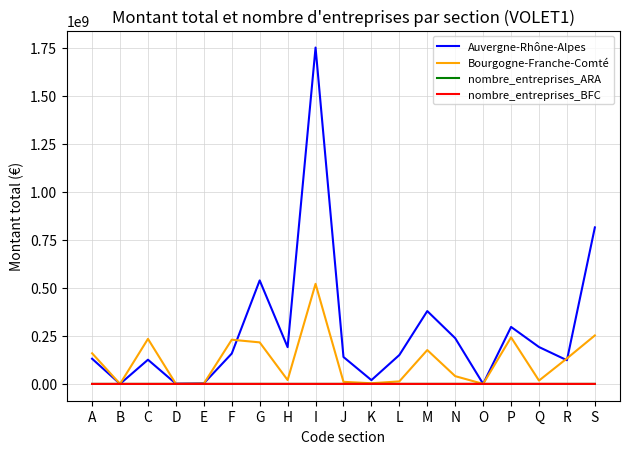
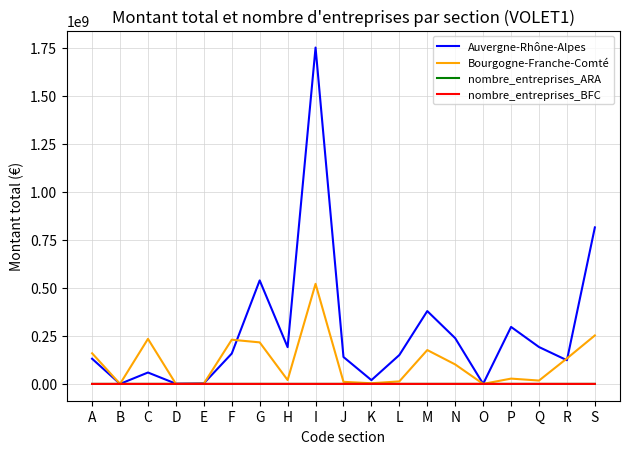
Auvergne-Rhône-Alpes, C: 130000000 -> 60000000
Bourgogne-Franche-Comté, N: 40000000 -> 100000000
Bourgogne-Franche-Comté, P: 240000000 -> 30000000
